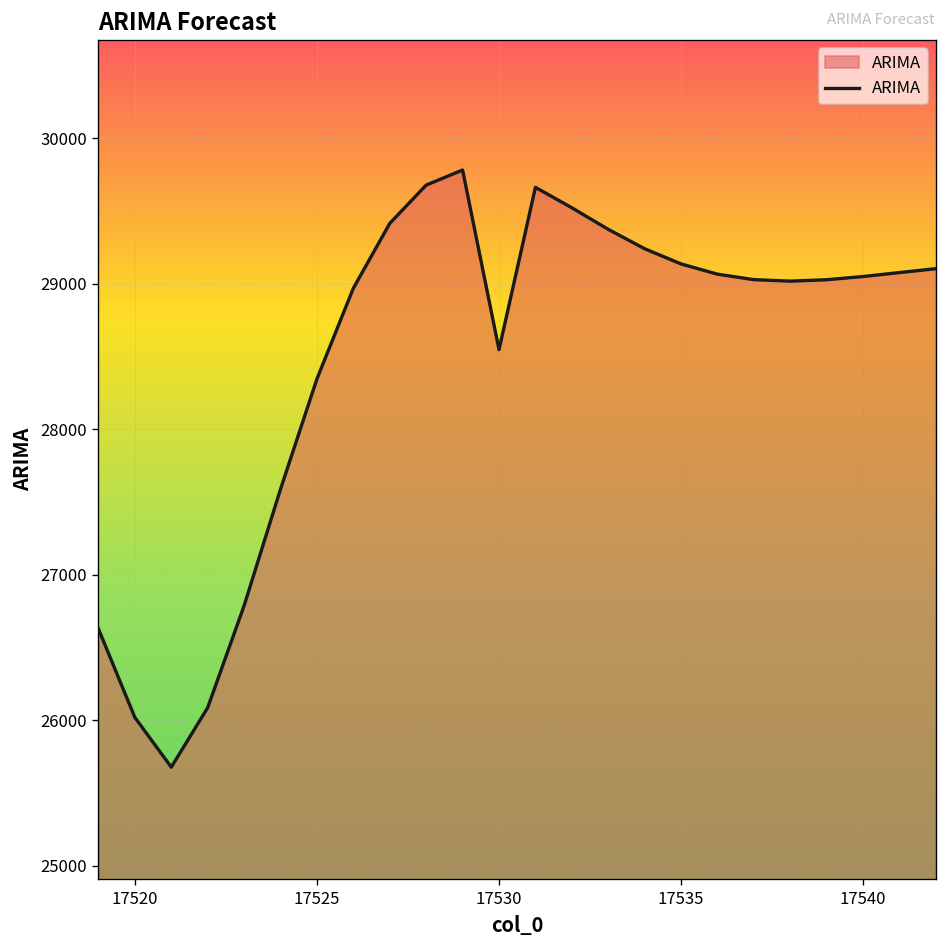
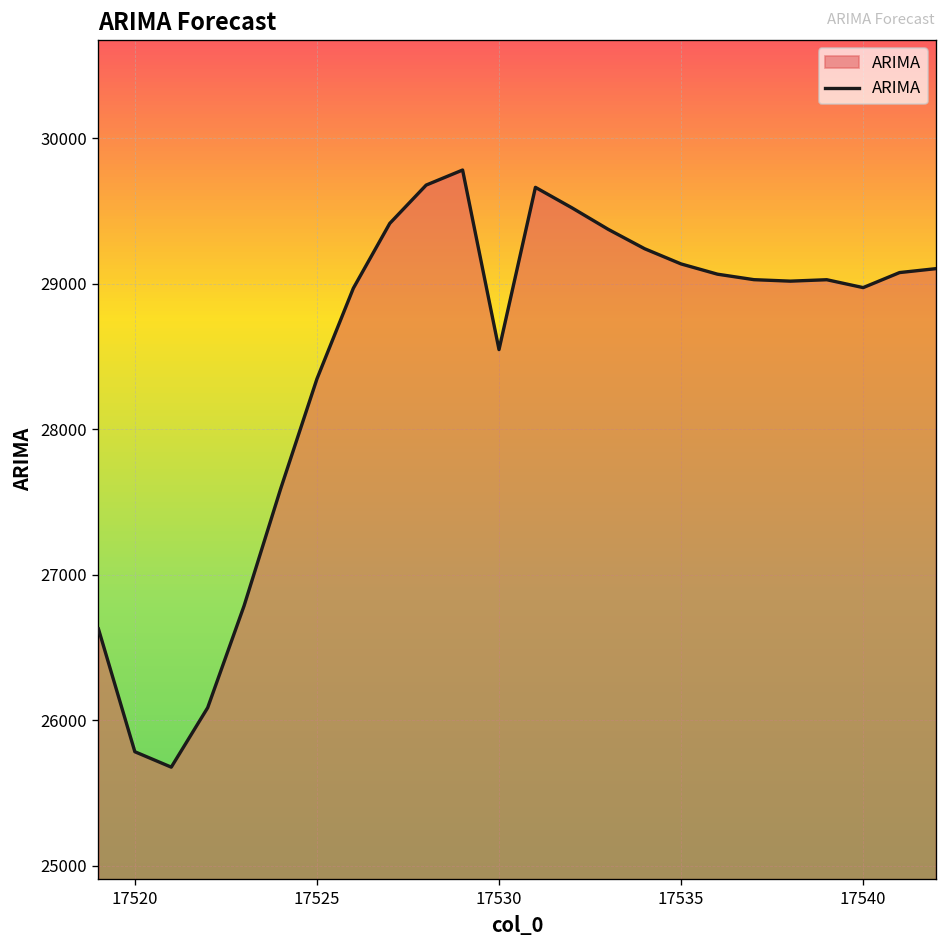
17520: 26020 -> 25790
17540: 29050 -> 28970
